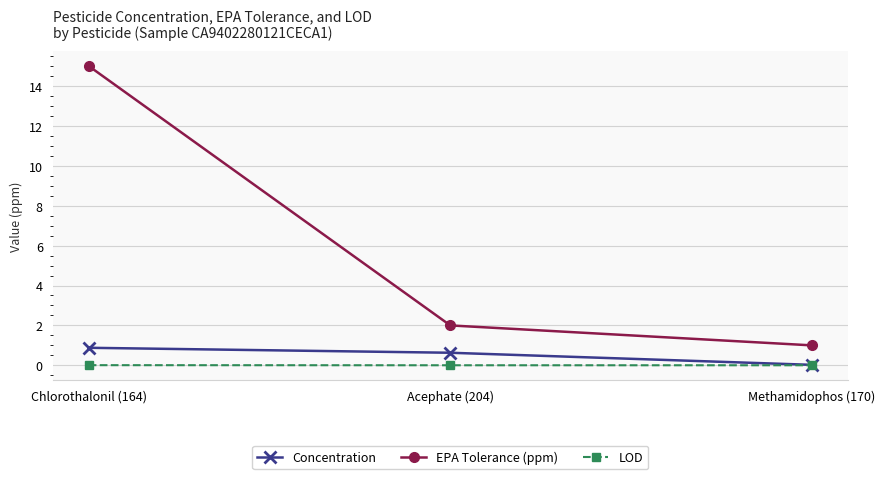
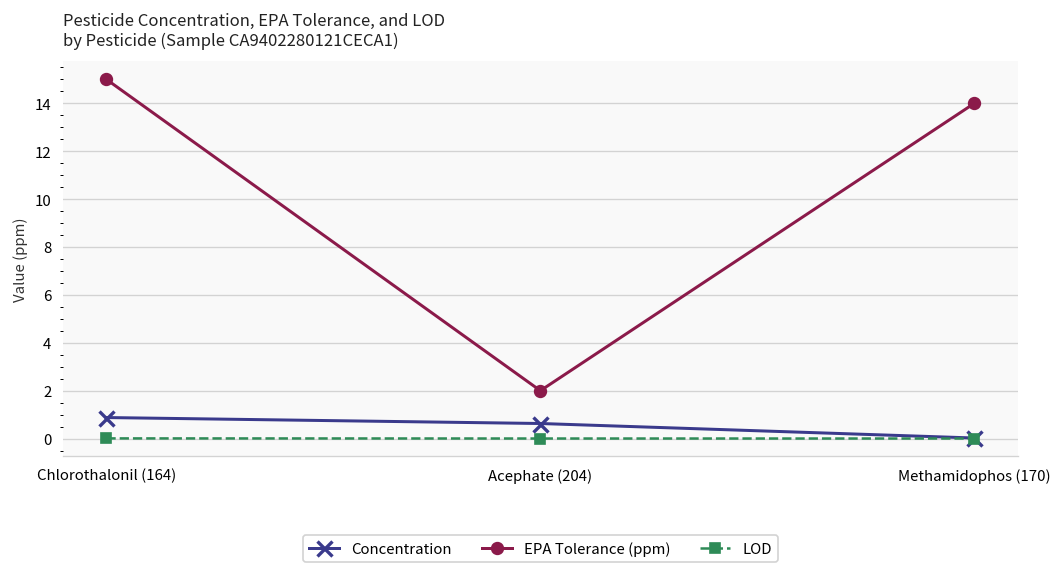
EPA Tolerance (ppm), Methamidophos (170): 1 -> 14
